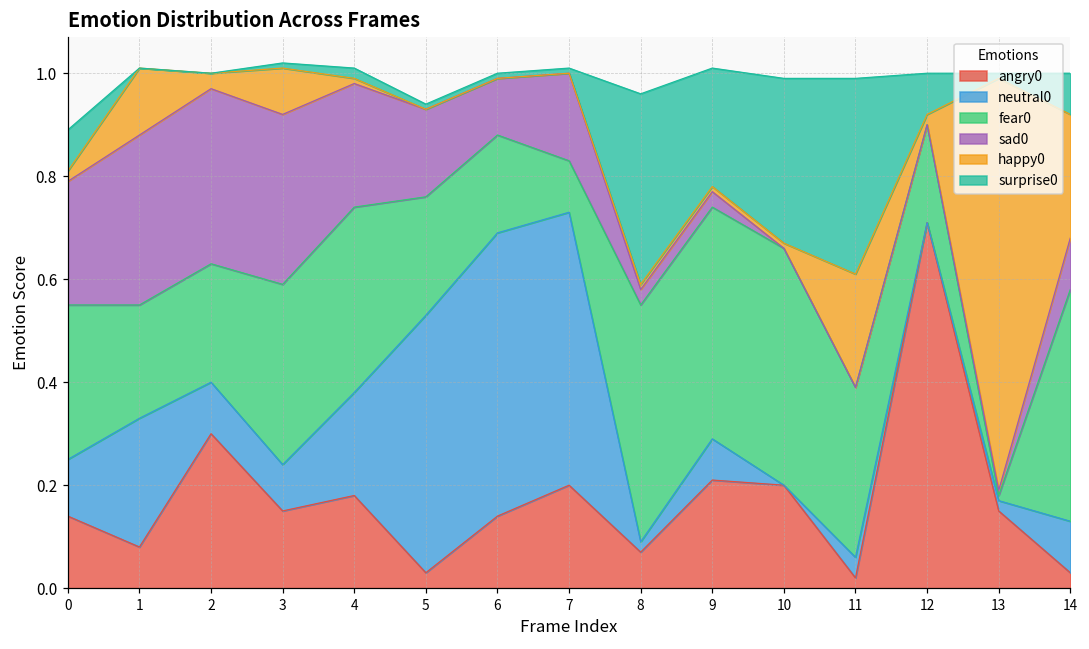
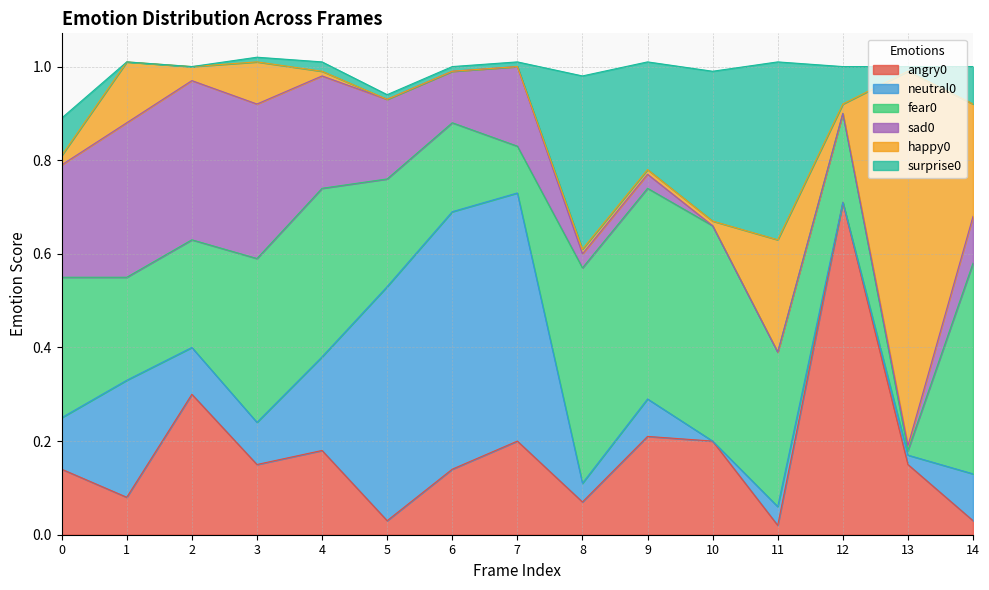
neutral0, 8: 0.02 -> 0.04
happy0, 11: 0.22 -> 0.24
